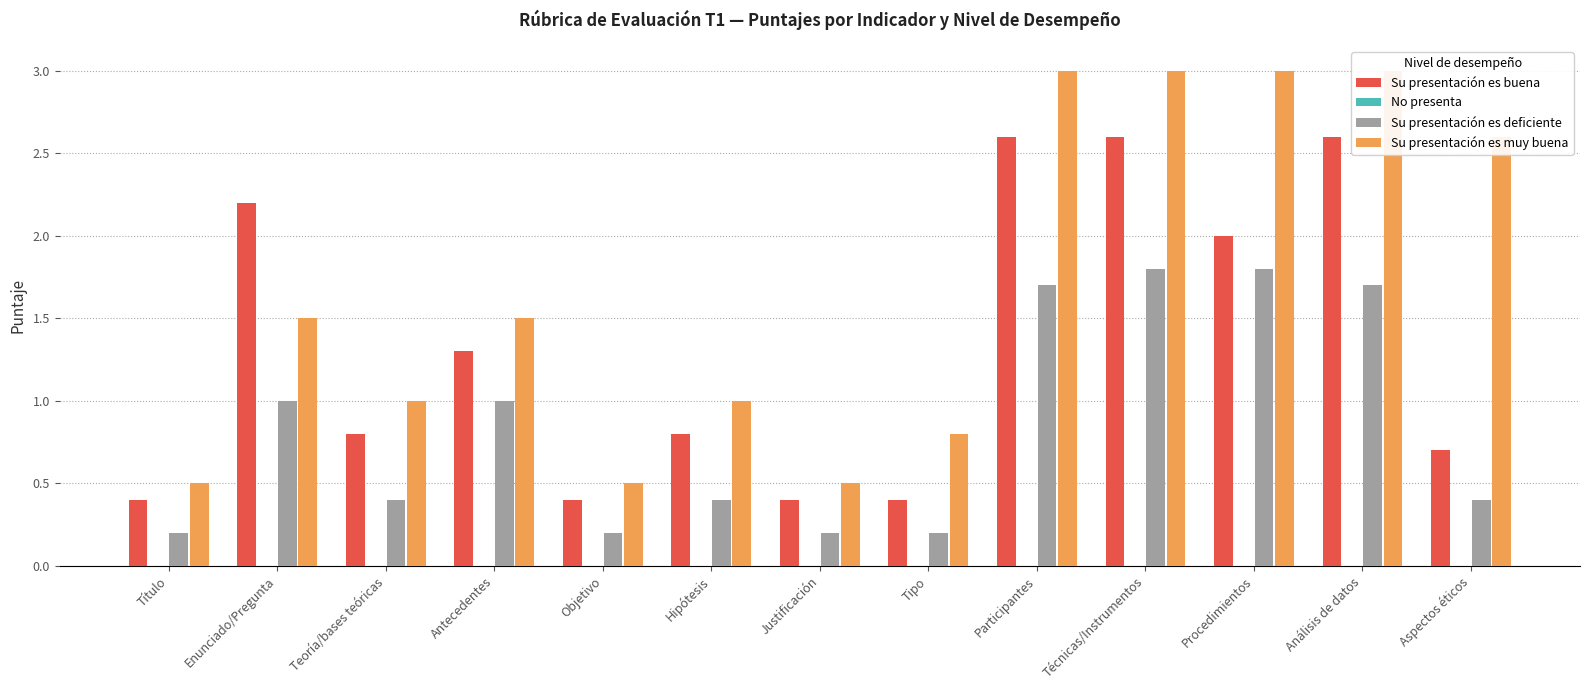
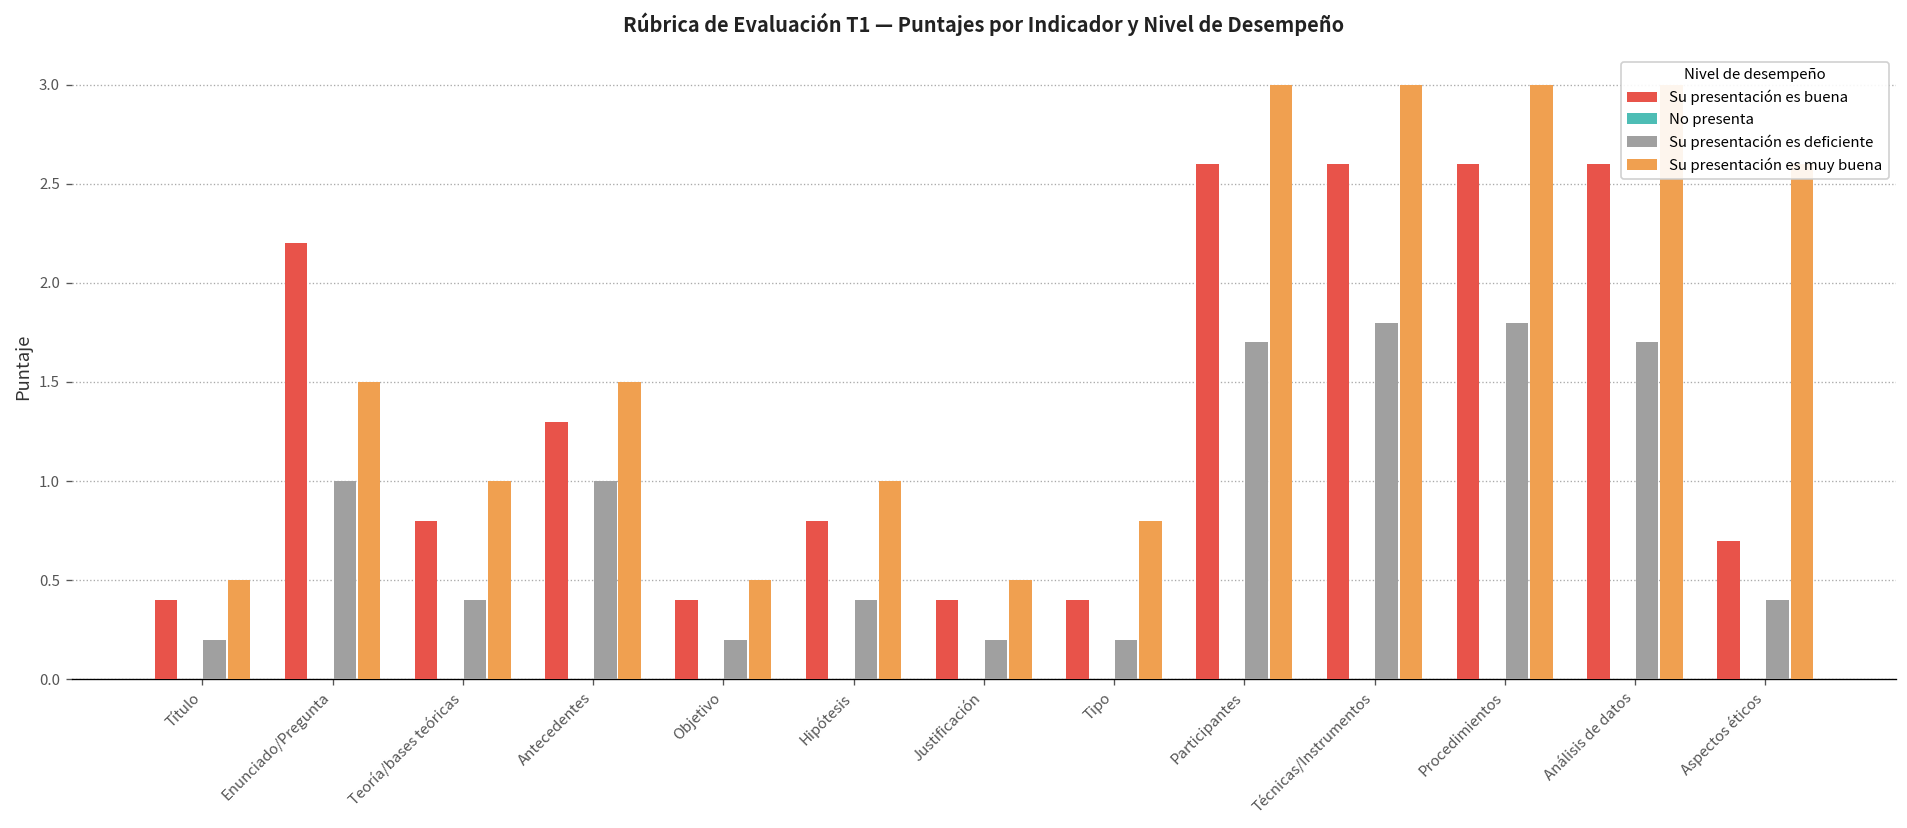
Su presentación es buena, Procedimientos: 2.0 -> 2.6
